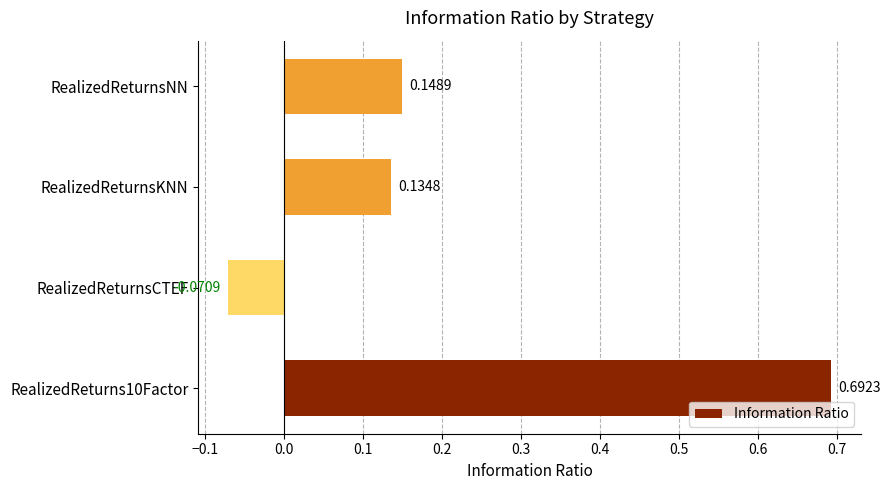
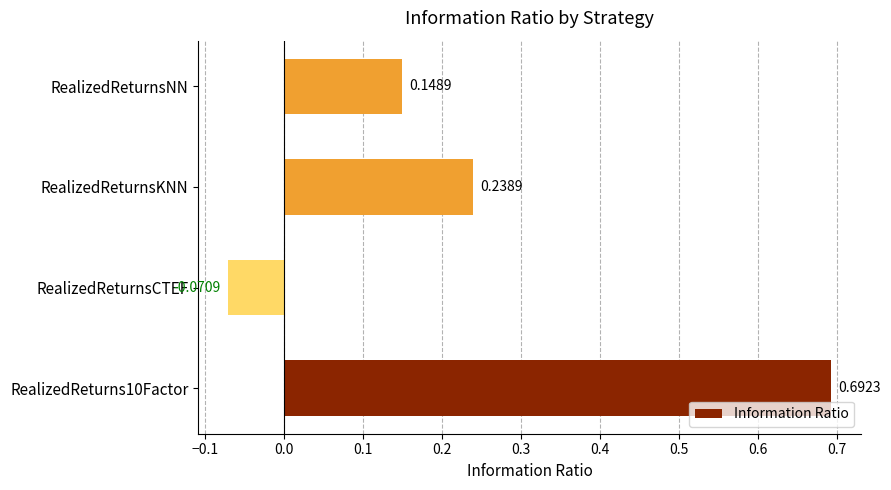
RealizedReturnsKNN: 0.1348 -> 0.2389
